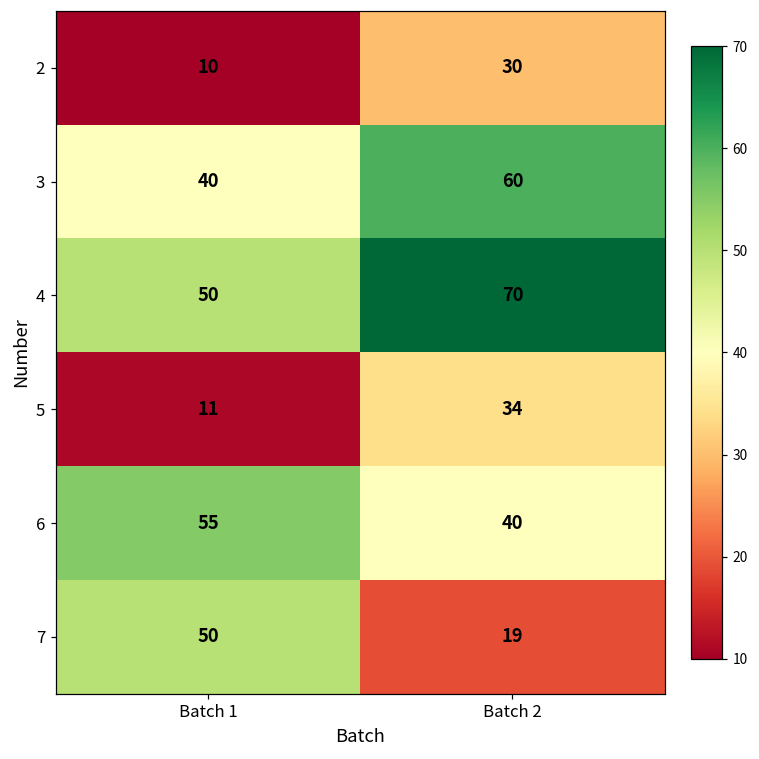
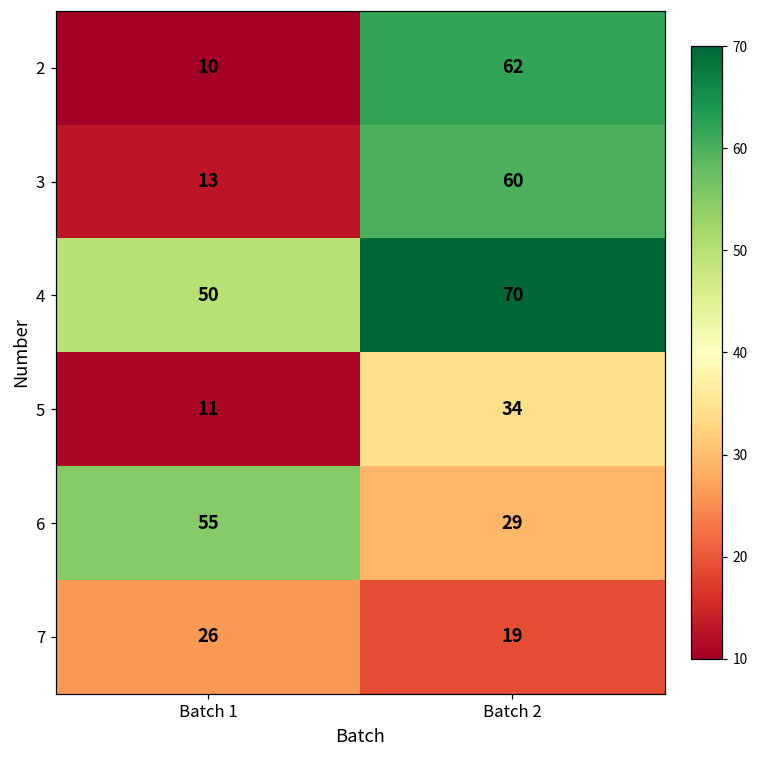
2, Batch 2: 30 -> 62
3, Batch 1: 40 -> 13
6, Batch 2: 40 -> 29
7, Batch 1: 50 -> 26
